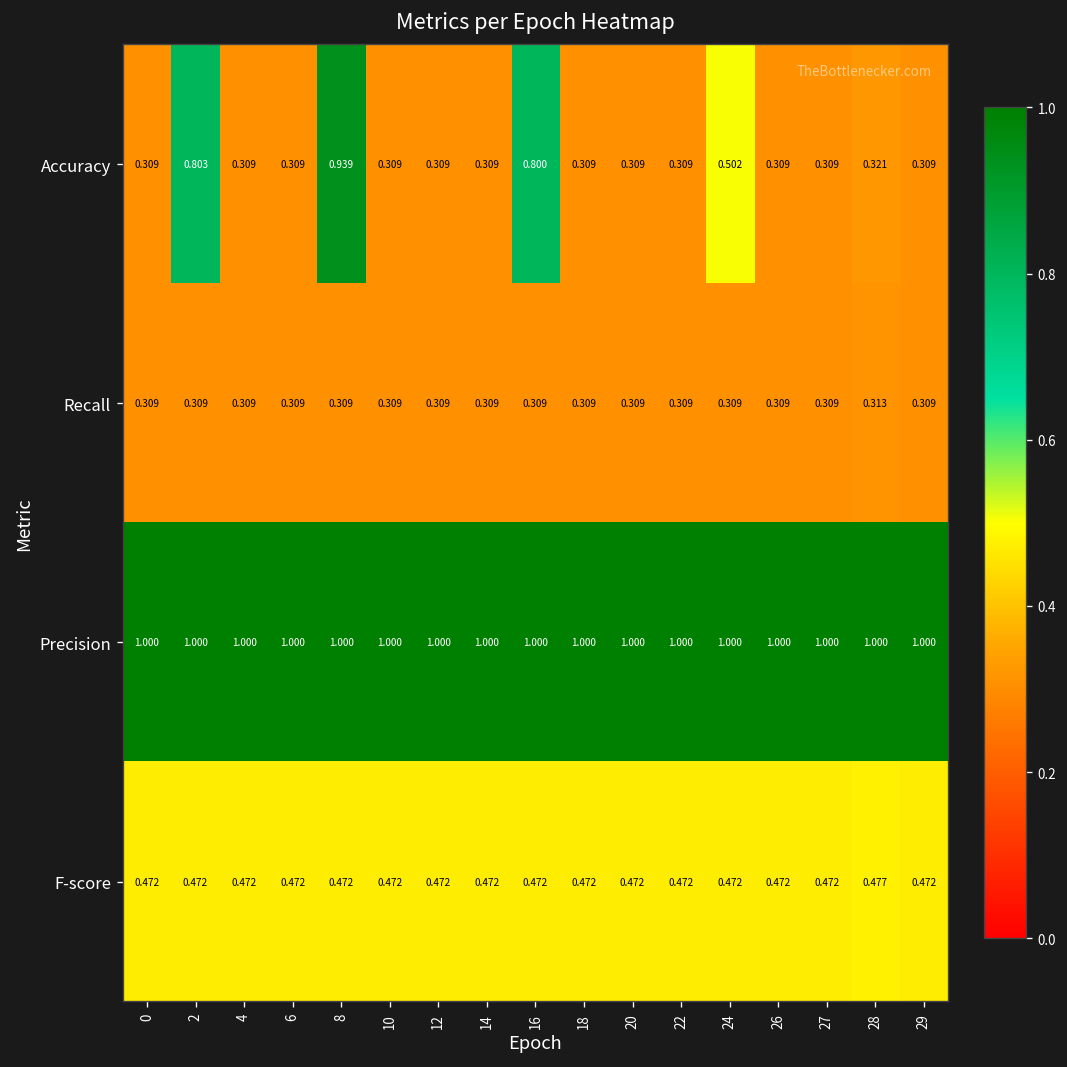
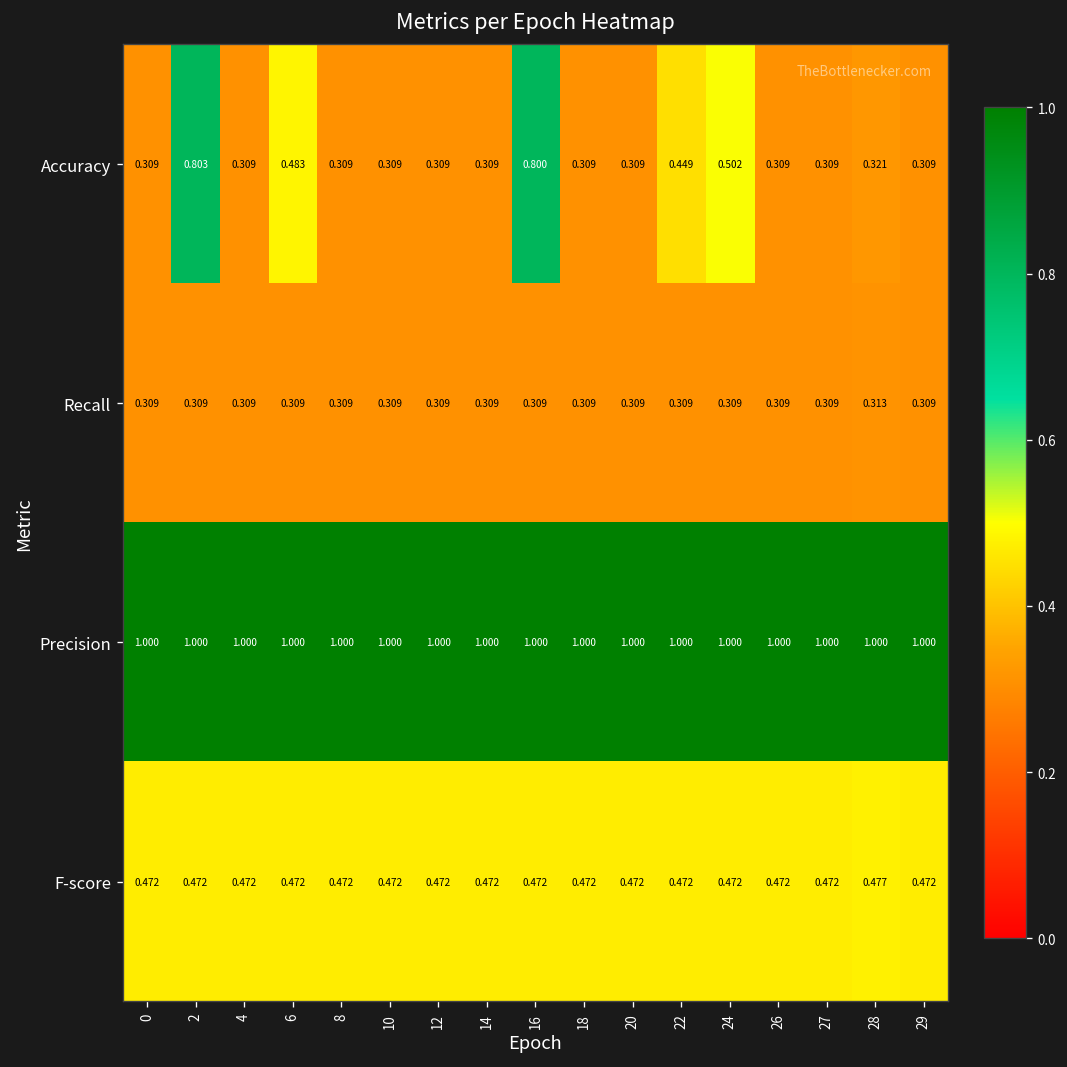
Accuracy, 6: 0.309 -> 0.483
Accuracy, 8: 0.939 -> 0.309
Accuracy, 22: 0.309 -> 0.449
